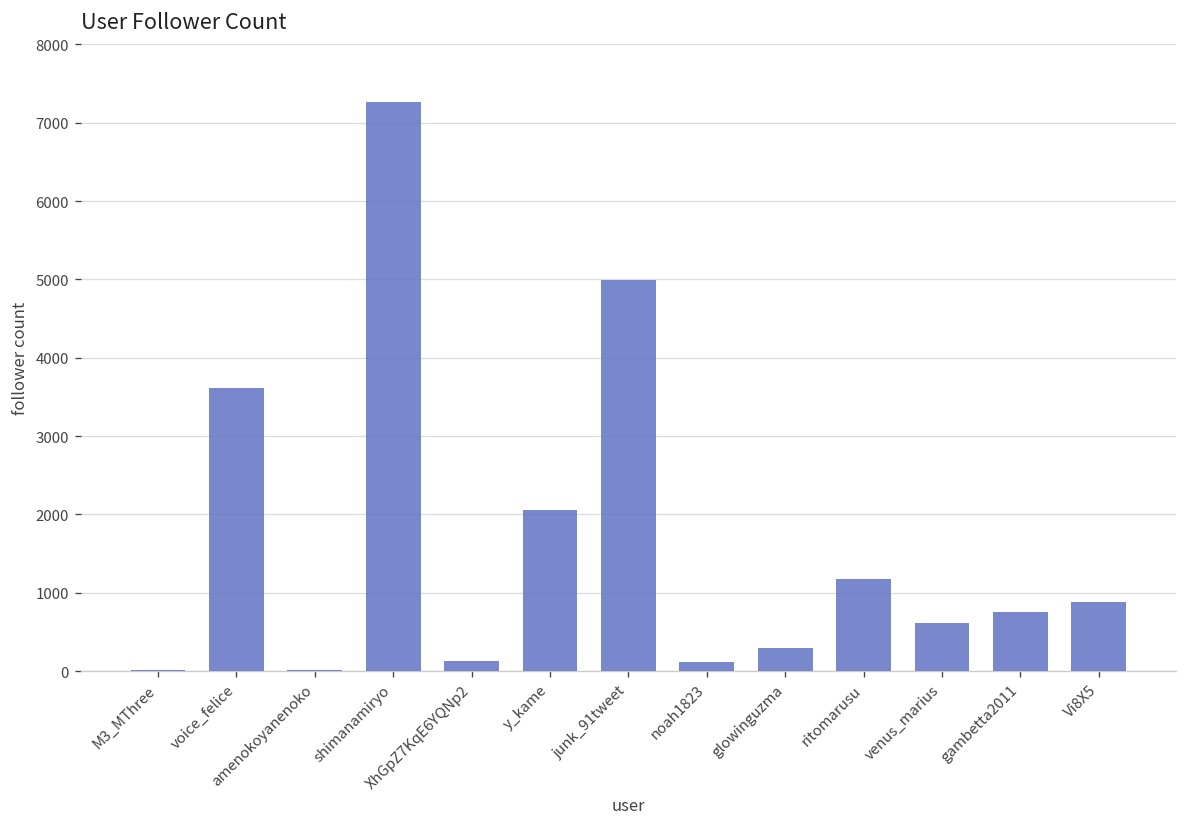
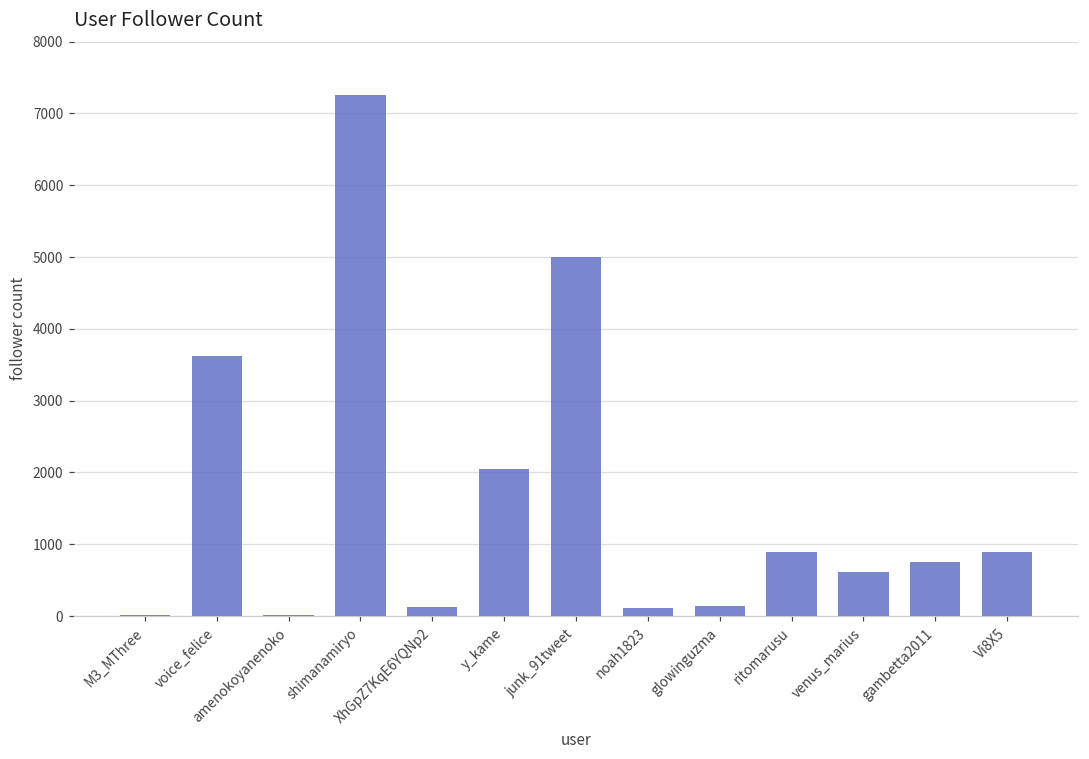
glowinguzma: 300 -> 100
ritomarusu: 1200 -> 900
